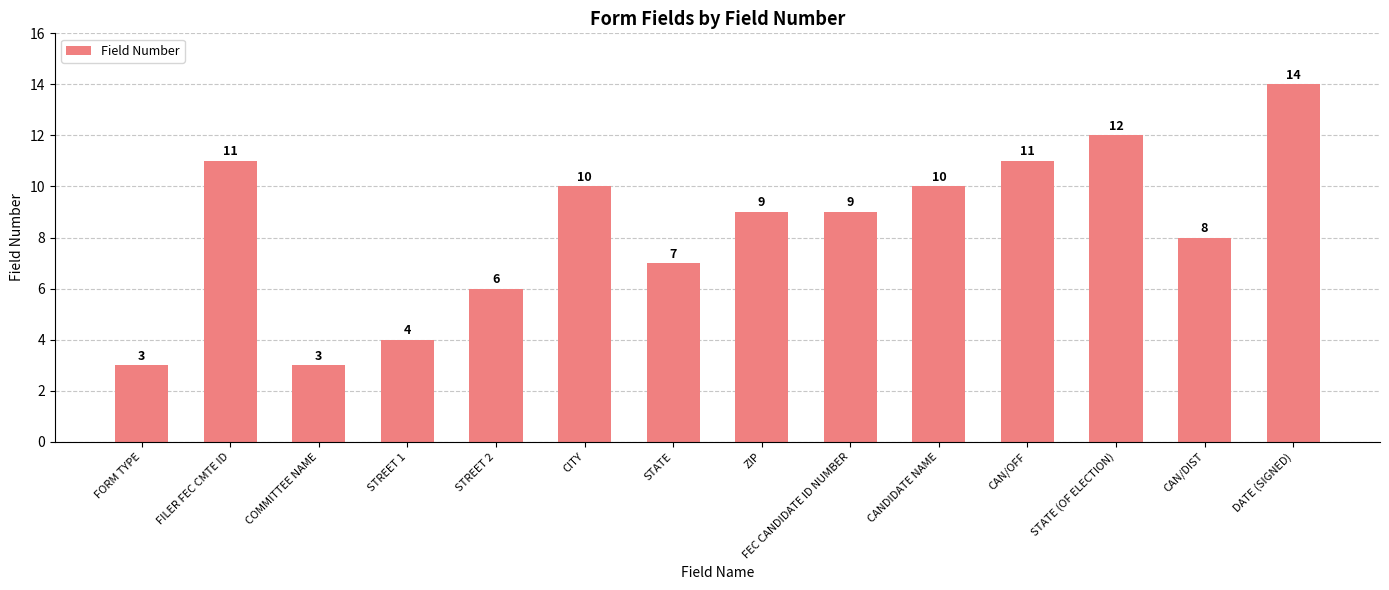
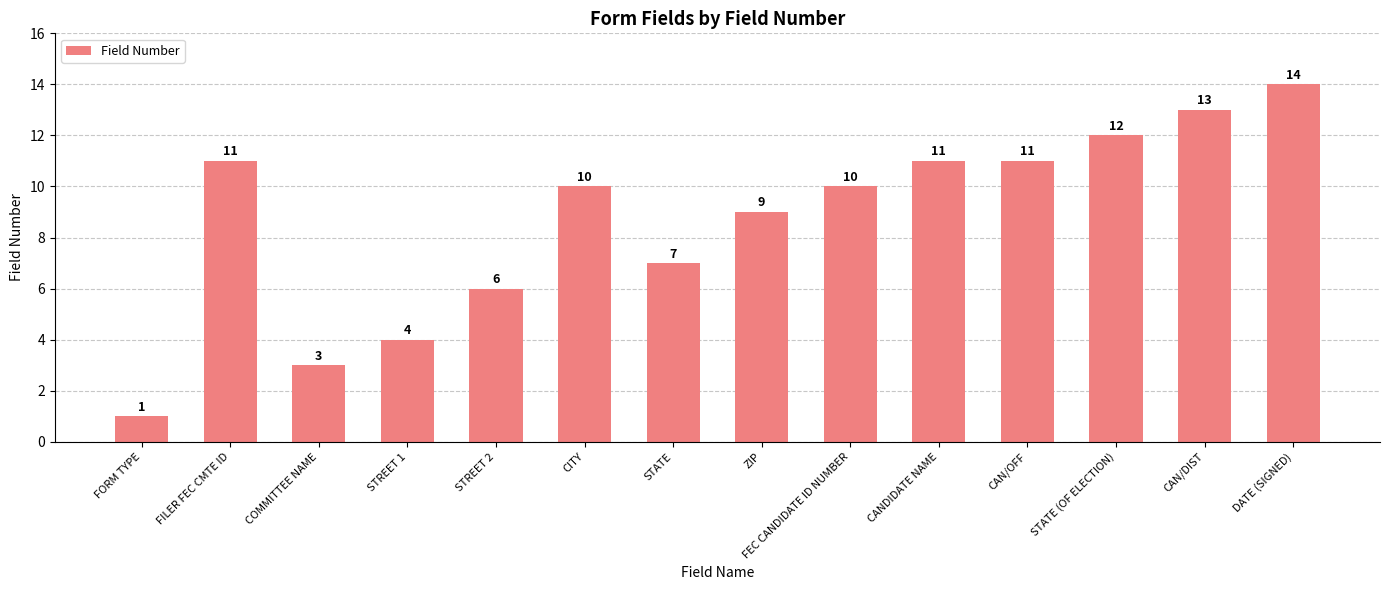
FORM TYPE: 3 -> 1
FEC CANDIDATE ID NUMBER: 9 -> 10
CANDIDATE NAME: 10 -> 11
CAN/DIST: 8 -> 13
